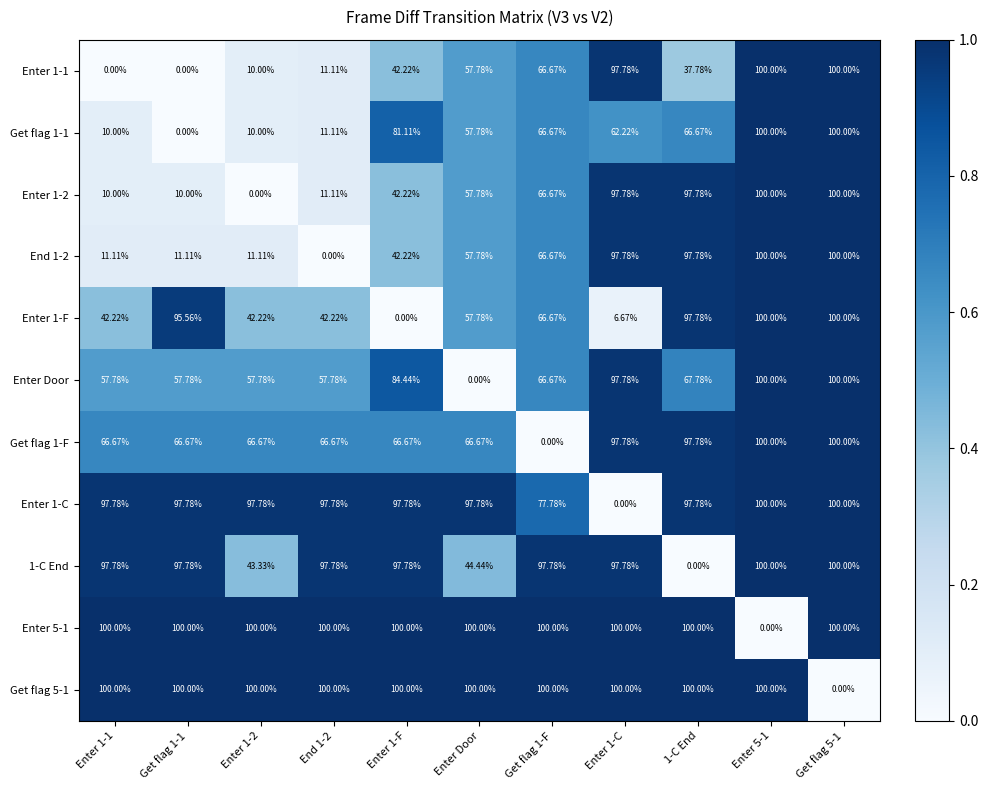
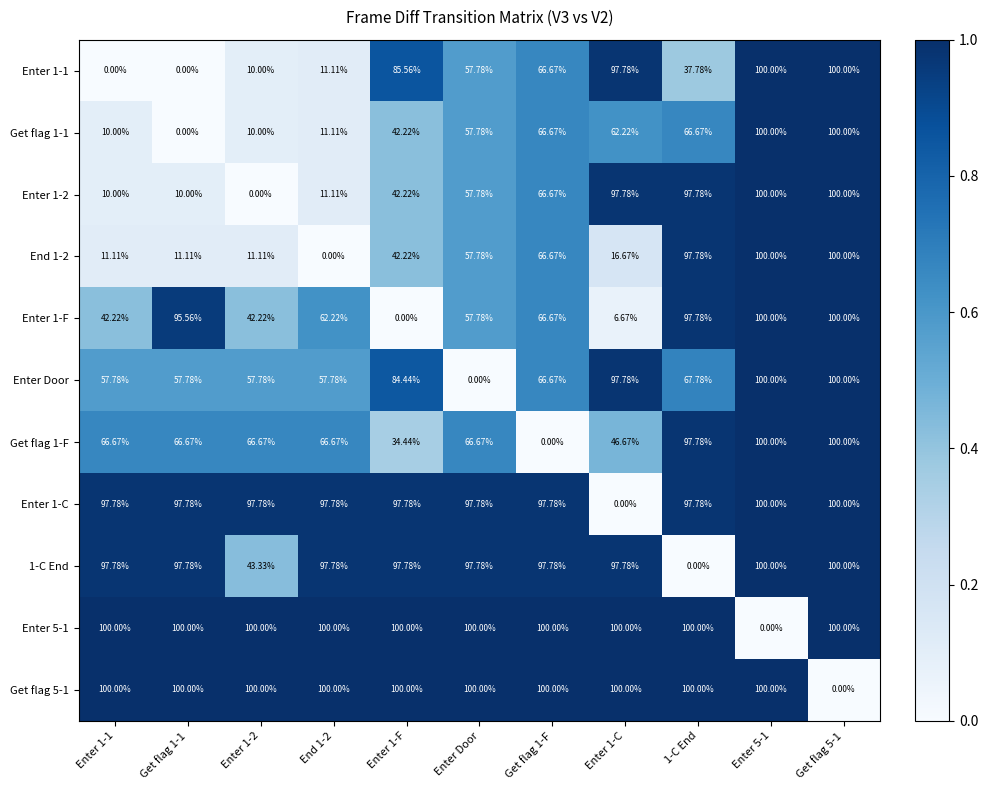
Enter 1-1, Enter 1-F: 42.22% -> 85.56%
Get flag 1-1, Enter 1-F: 81.11% -> 42.22%
End 1-2, Enter 1-C: 97.78% -> 16.67%
Enter 1-F, End 1-2: 42.22% -> 62.22%
Get flag 1-F, Enter 1-F: 66.67% -> 34.44%
Get flag 1-F, Enter 1-C: 97.78% -> 46.67%
Enter 1-C, Get flag 1-F: 77.78% -> 97.78%
1-C End, Enter Door: 44.44% -> 97.78%
